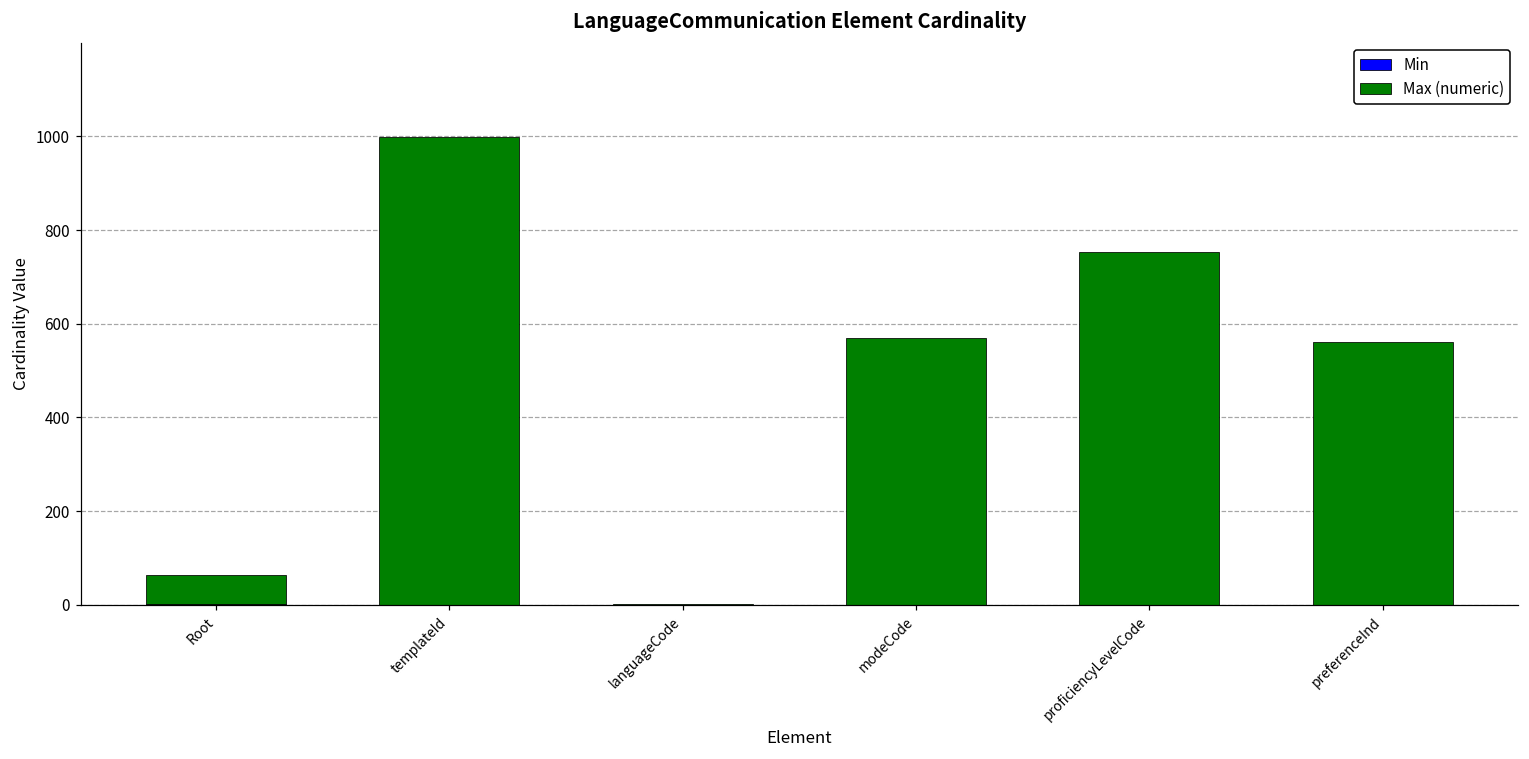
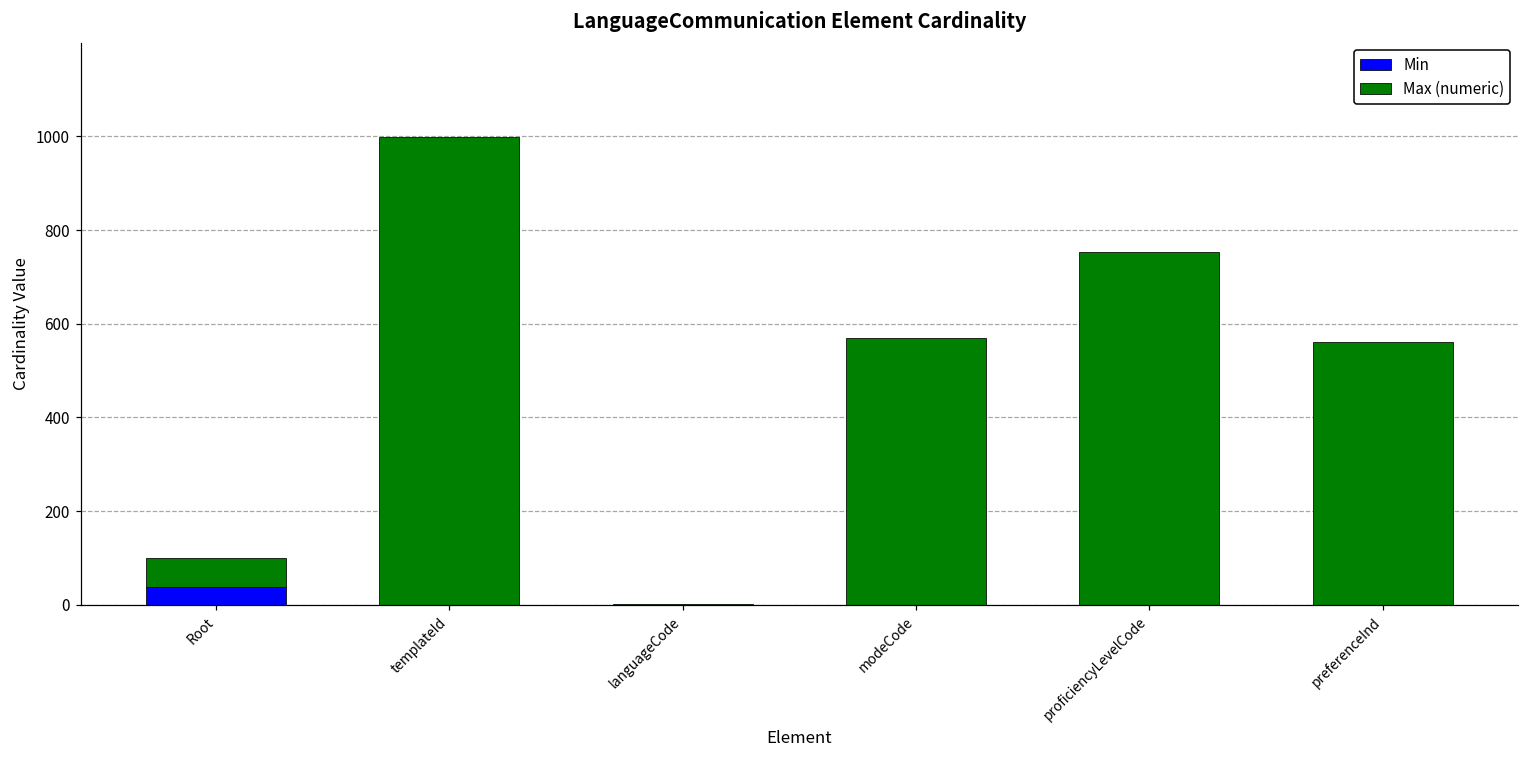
Min, Root: 0 -> 40
